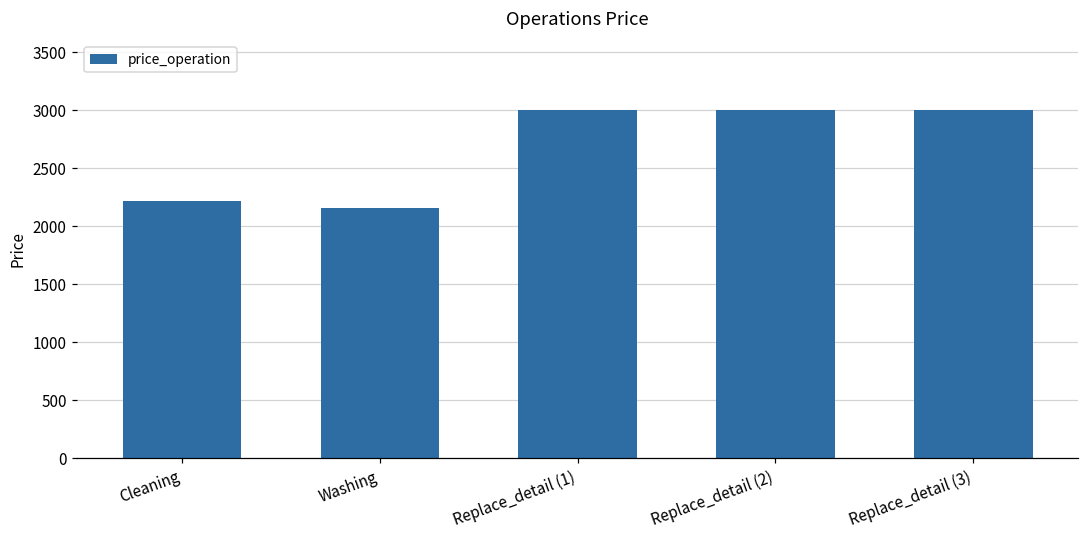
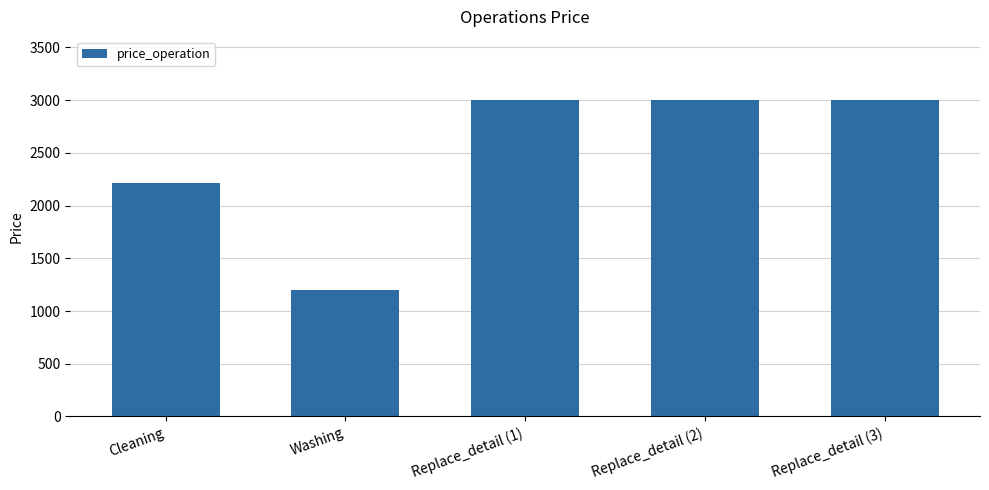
Washing: 2160 -> 1200
